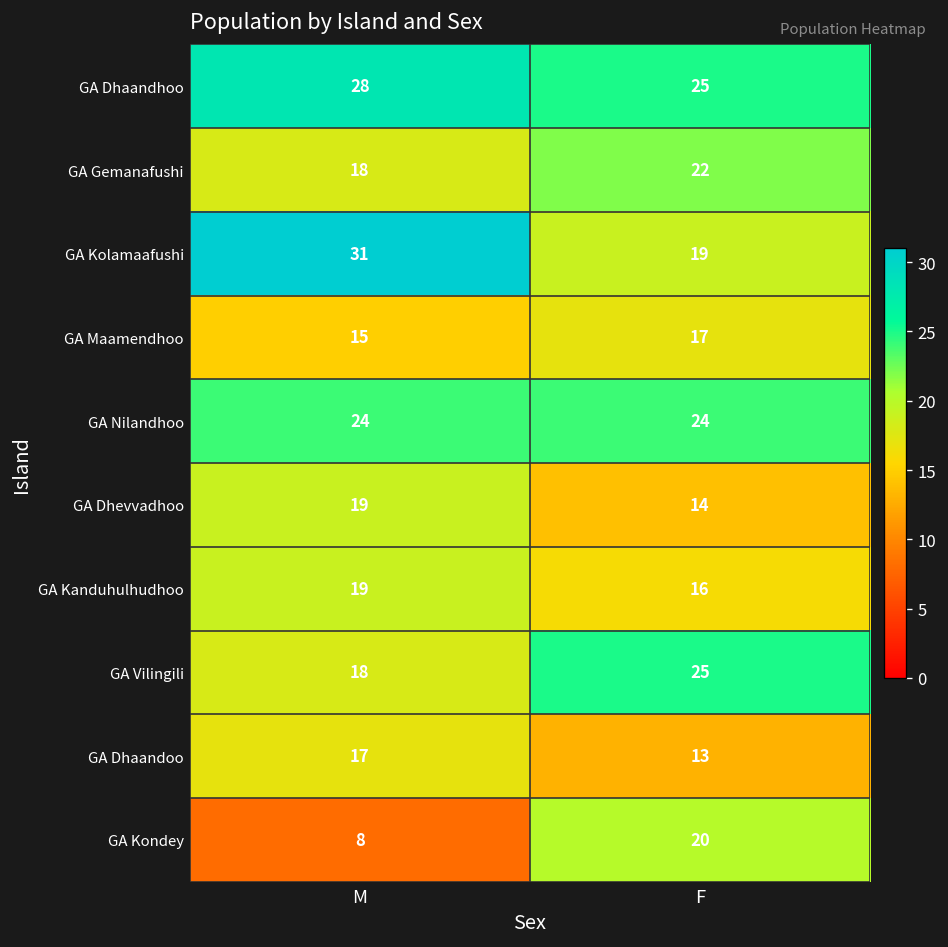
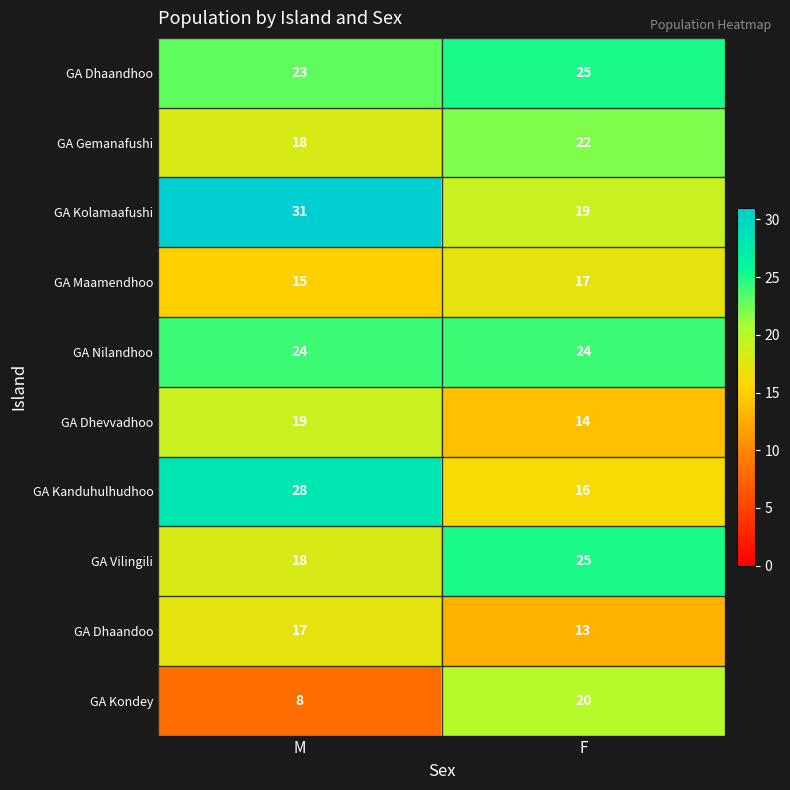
GA Dhaandhoo, M: 28 -> 23
GA Kanduhulhudhoo, M: 19 -> 28
